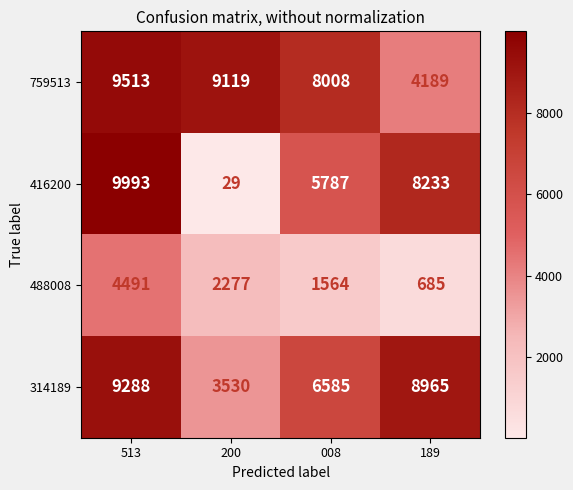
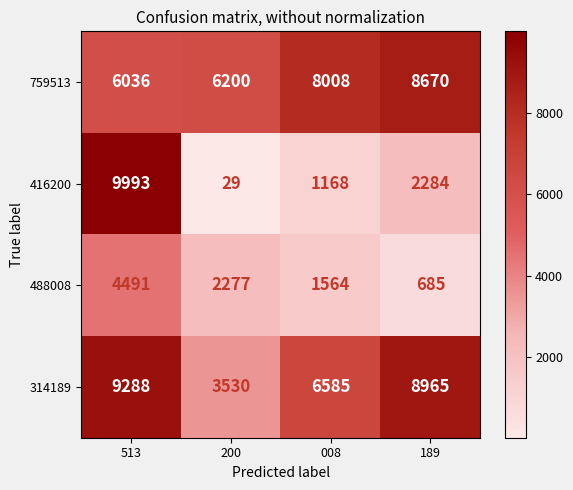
759513, 513: 9513 -> 6036
759513, 200: 9119 -> 6200
759513, 189: 4189 -> 8670
416200, 008: 5787 -> 1168
416200, 189: 8233 -> 2284
